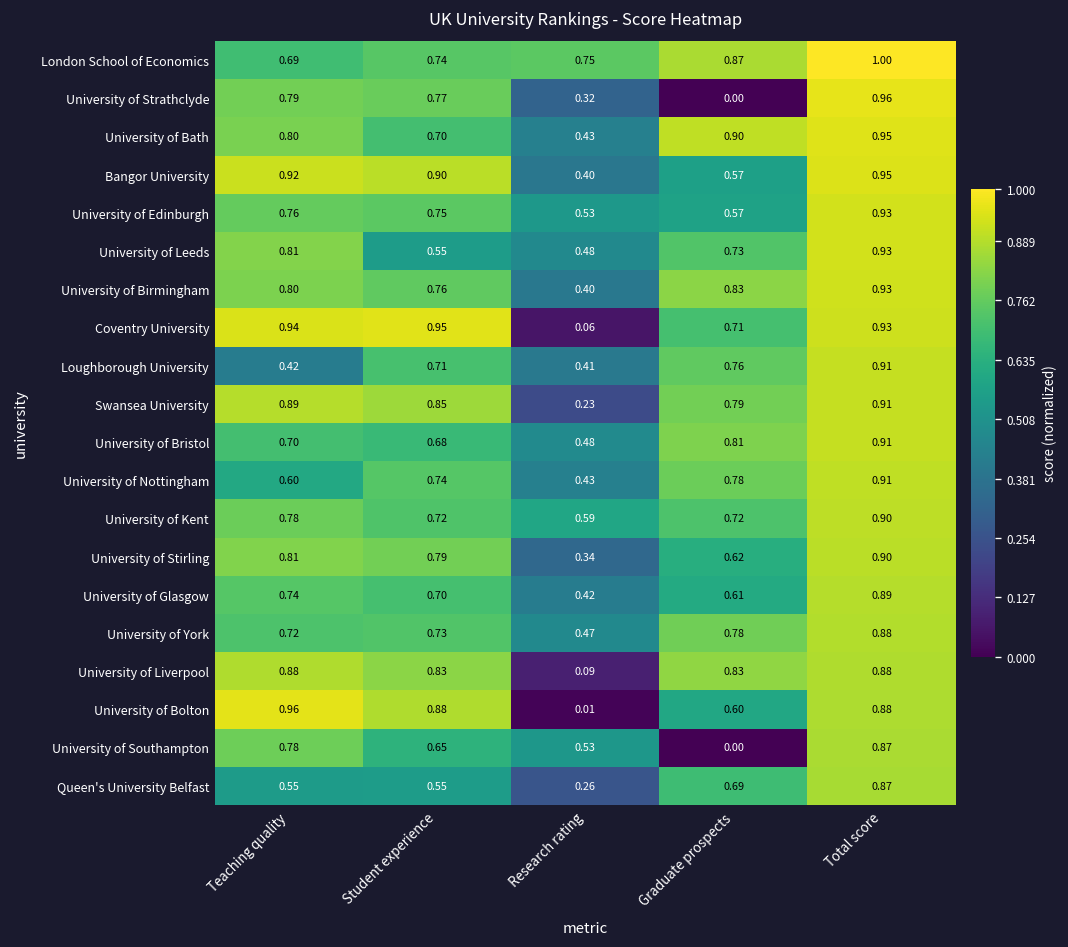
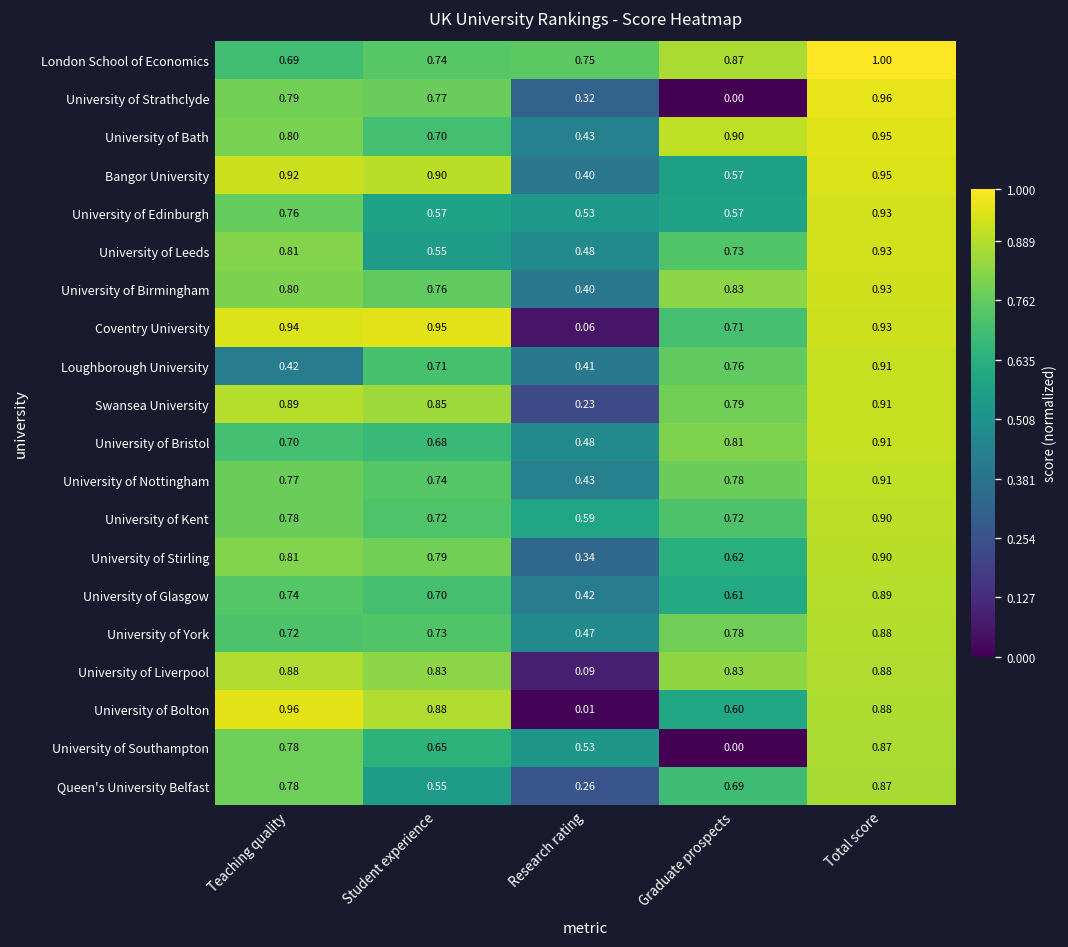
University of Edinburgh, Student experience: 0.75 -> 0.57
University of Nottingham, Teaching quality: 0.60 -> 0.77
Queen's University Belfast, Teaching quality: 0.55 -> 0.78
